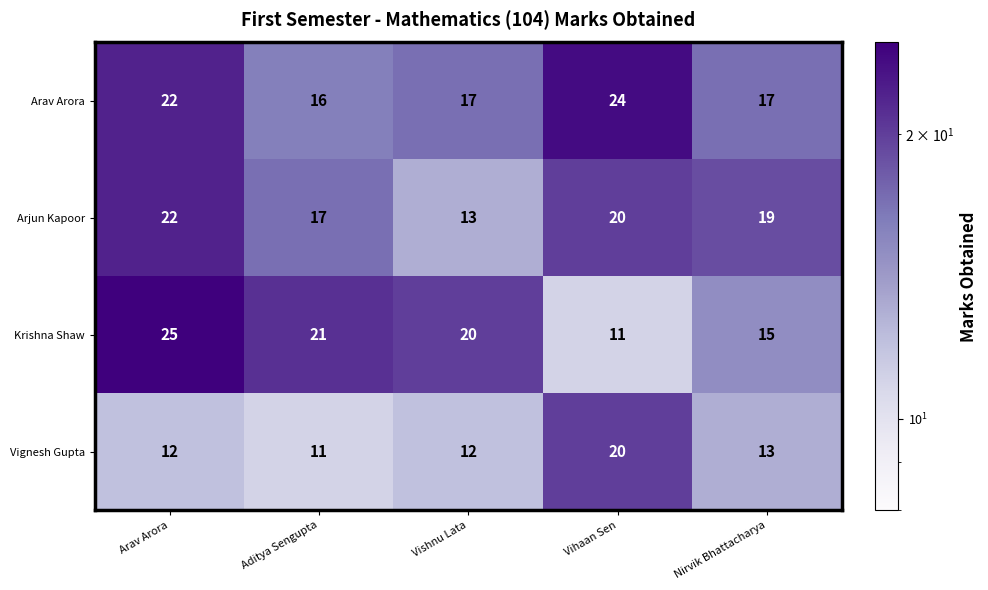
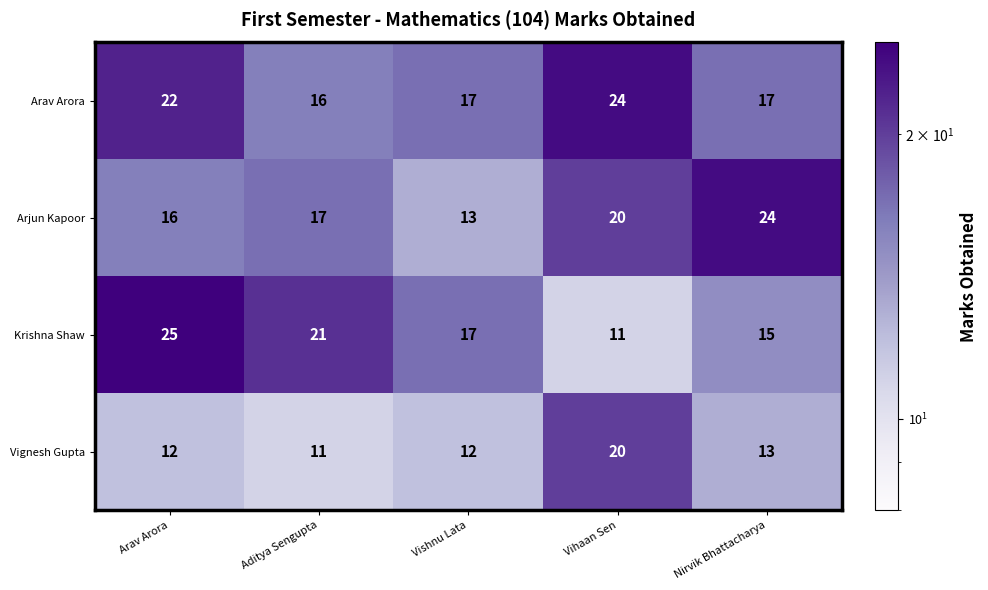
Arjun Kapoor, Arav Arora: 22 -> 16
Arjun Kapoor, Nirvik Bhattacharya: 19 -> 24
Krishna Shaw, Vishnu Lata: 20 -> 17
